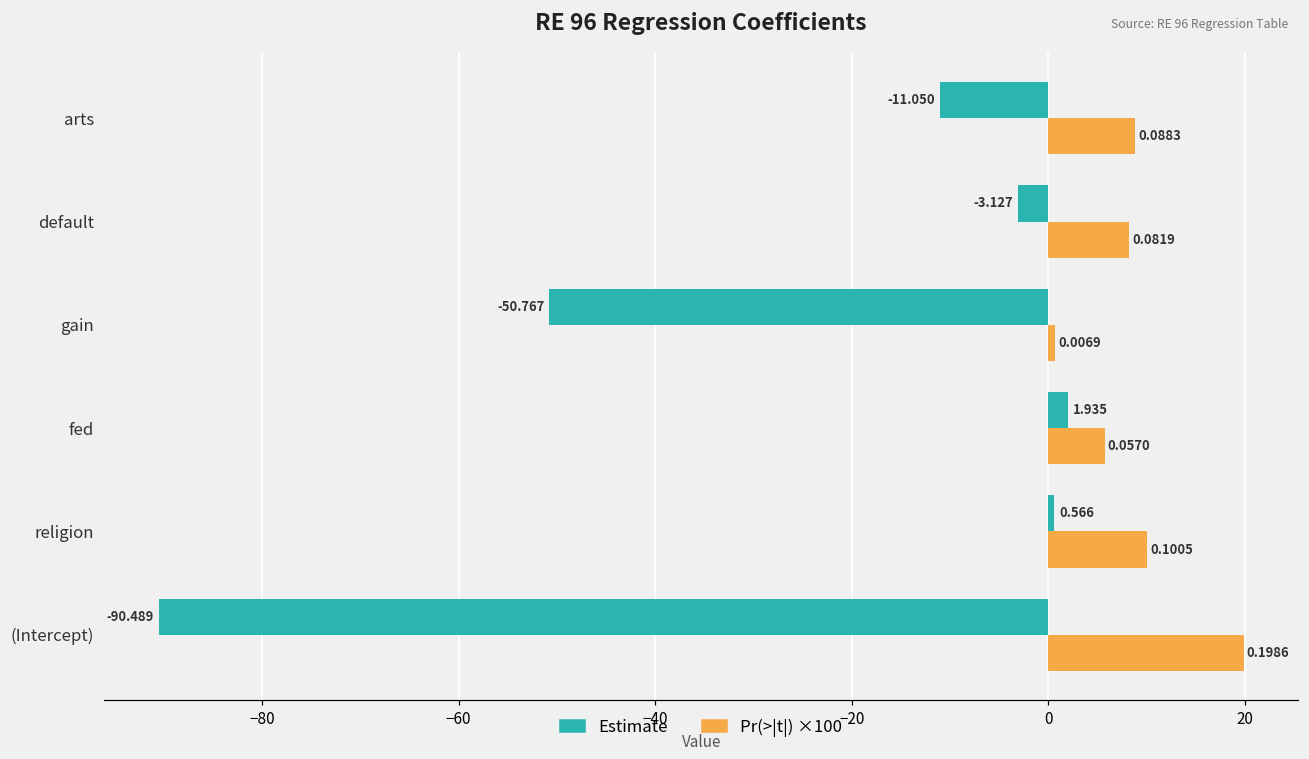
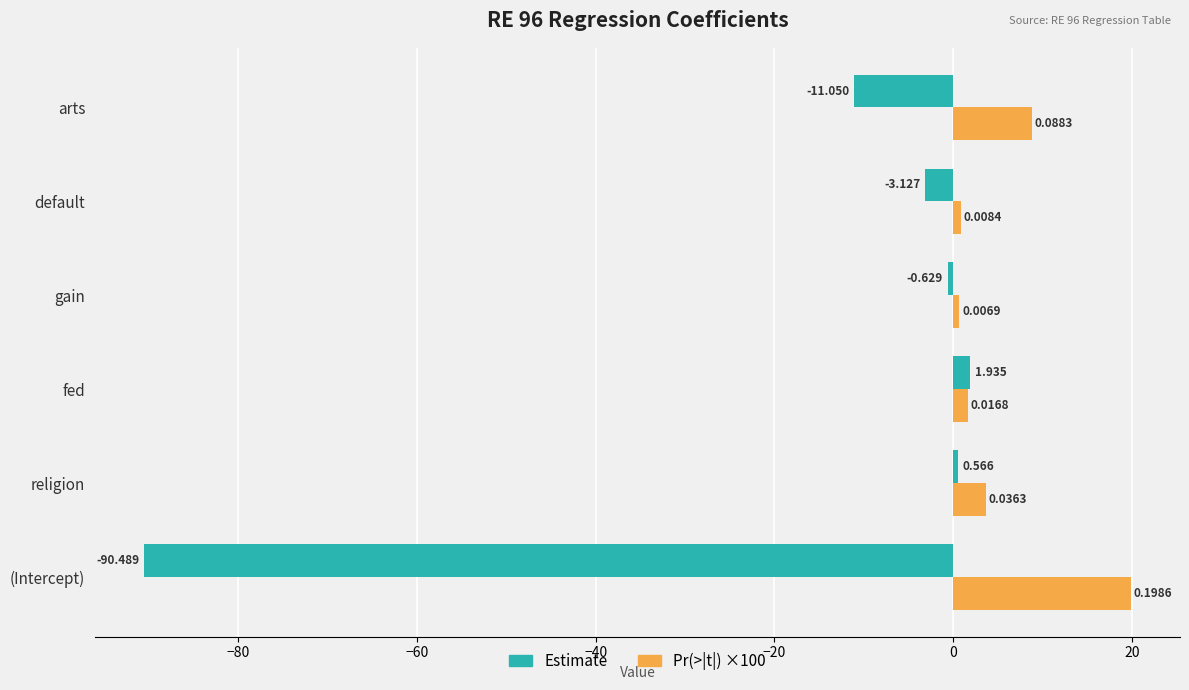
Pr(>|t|) ×100, default: 0.0819 -> 0.0084
Estimate, gain: -50.767 -> -0.629
Pr(>|t|) ×100, fed: 0.0570 -> 0.0168
Pr(>|t|) ×100, religion: 0.1005 -> 0.0363
